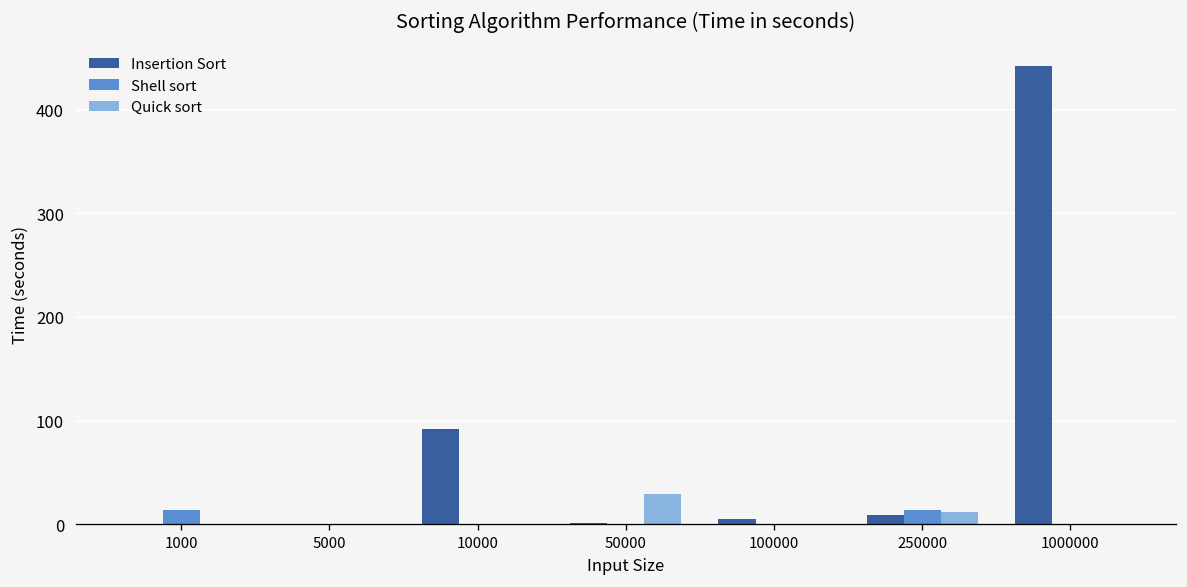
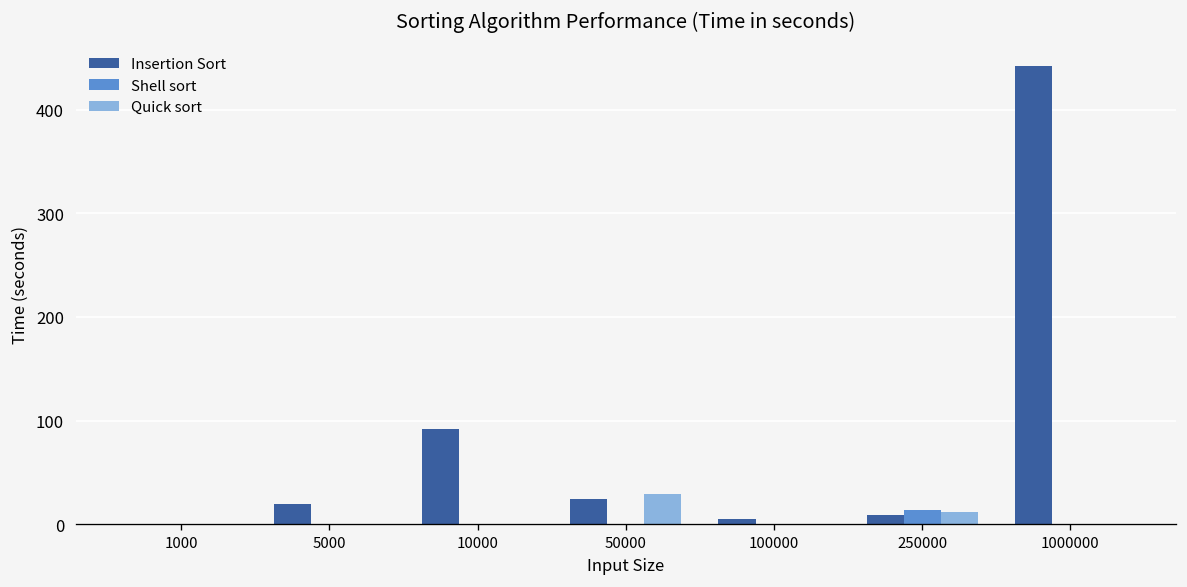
Shell sort, 1000: 10 -> 0
Insertion Sort, 5000: 0 -> 20
Insertion Sort, 50000: 0 -> 20
